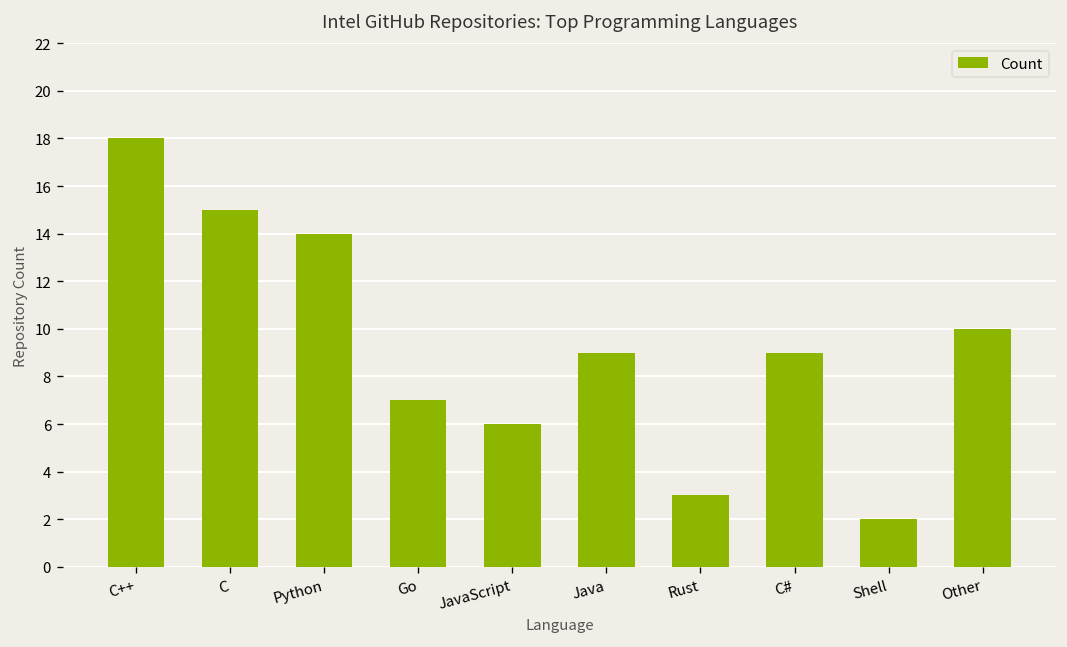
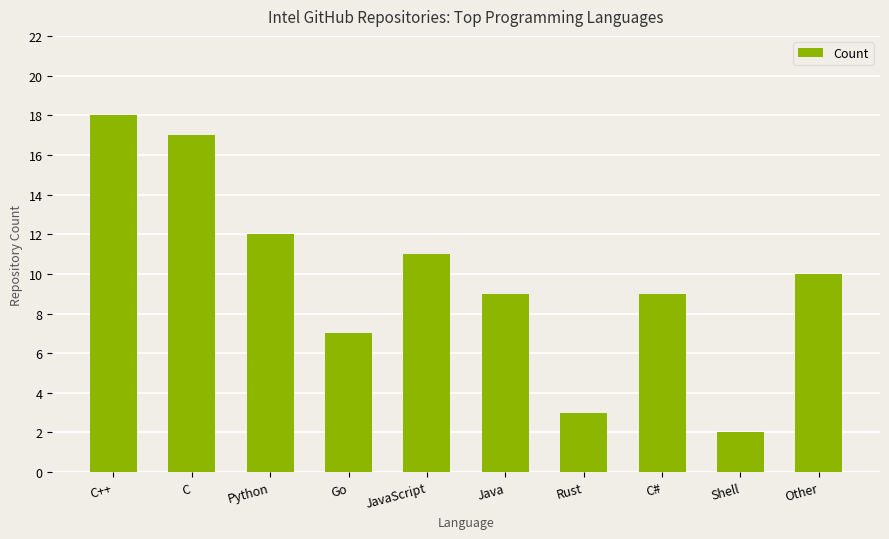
C: 15 -> 17
Python: 14 -> 12
JavaScript: 6 -> 11
